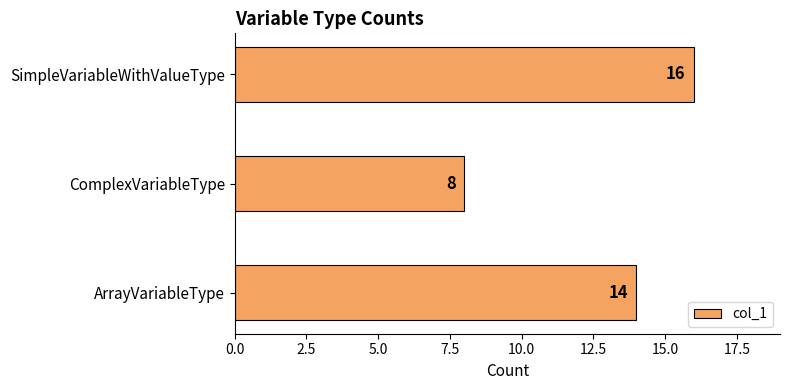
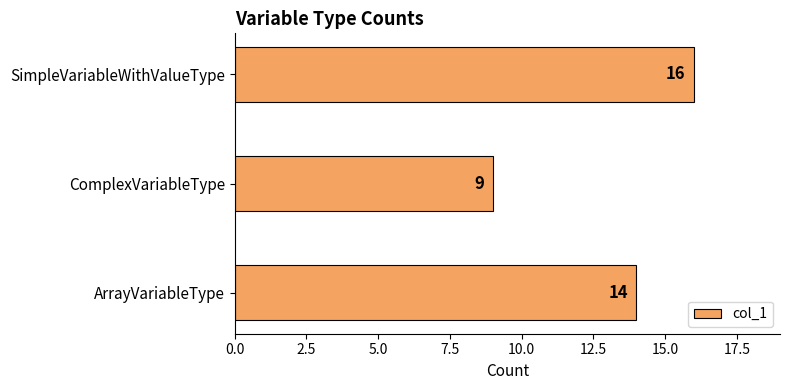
ComplexVariableType: 8 -> 9
